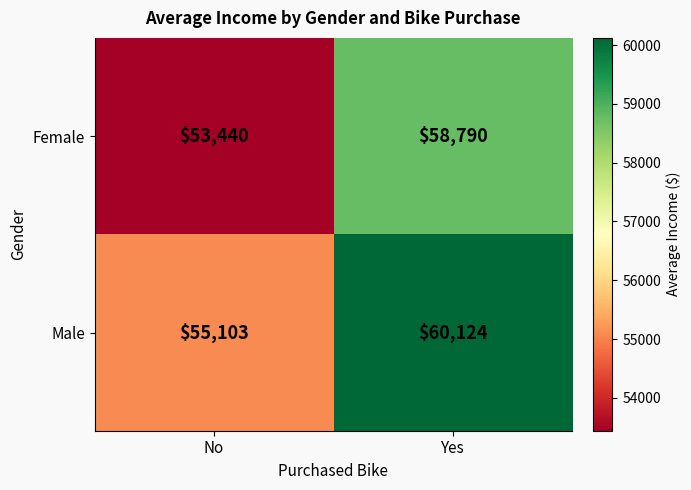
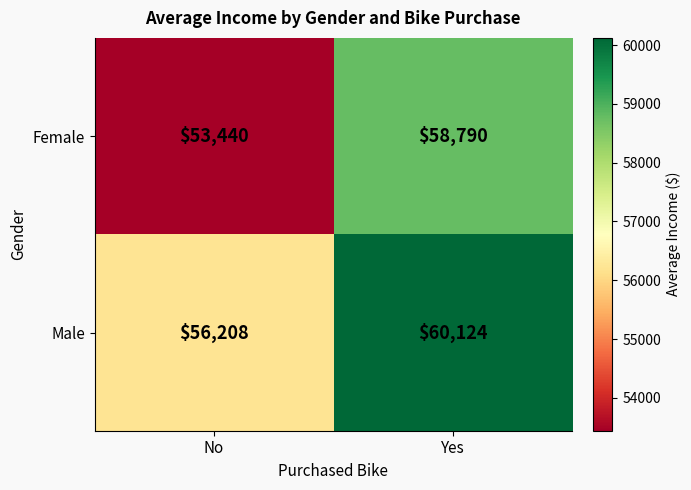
Male, No: $55,103 -> $56,208
